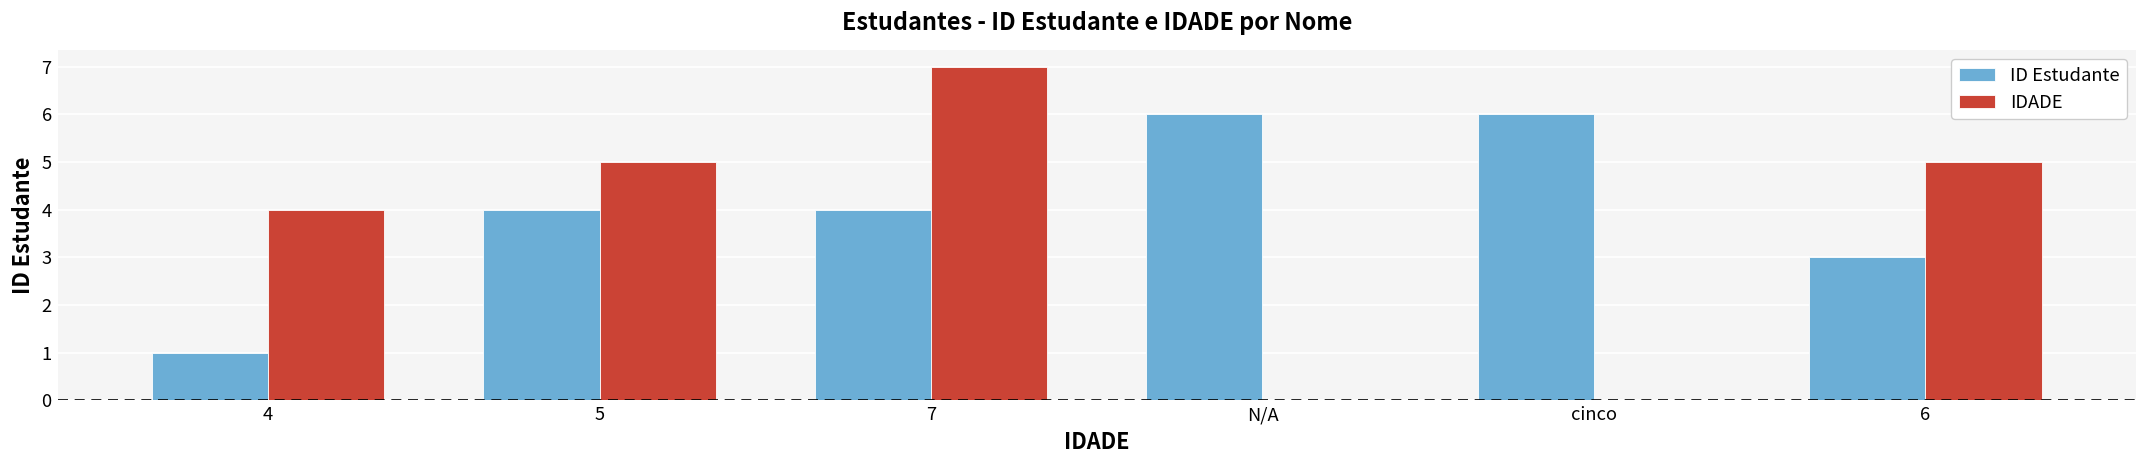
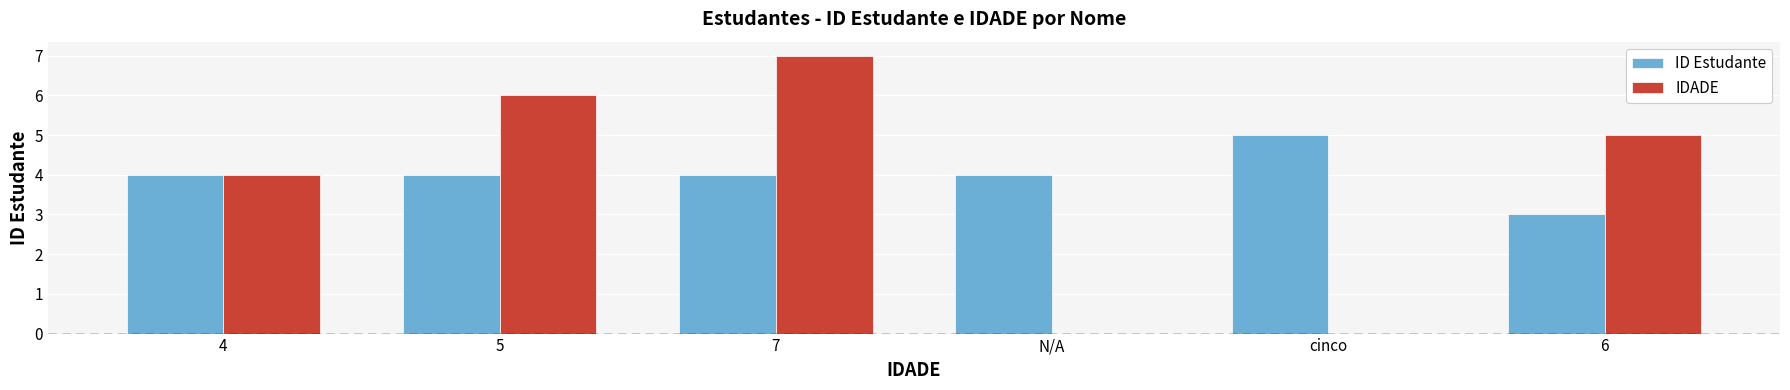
ID Estudante, 4: 1 -> 4
IDADE, 5: 5 -> 6
ID Estudante, N/A: 6 -> 4
ID Estudante, cinco: 6 -> 5
